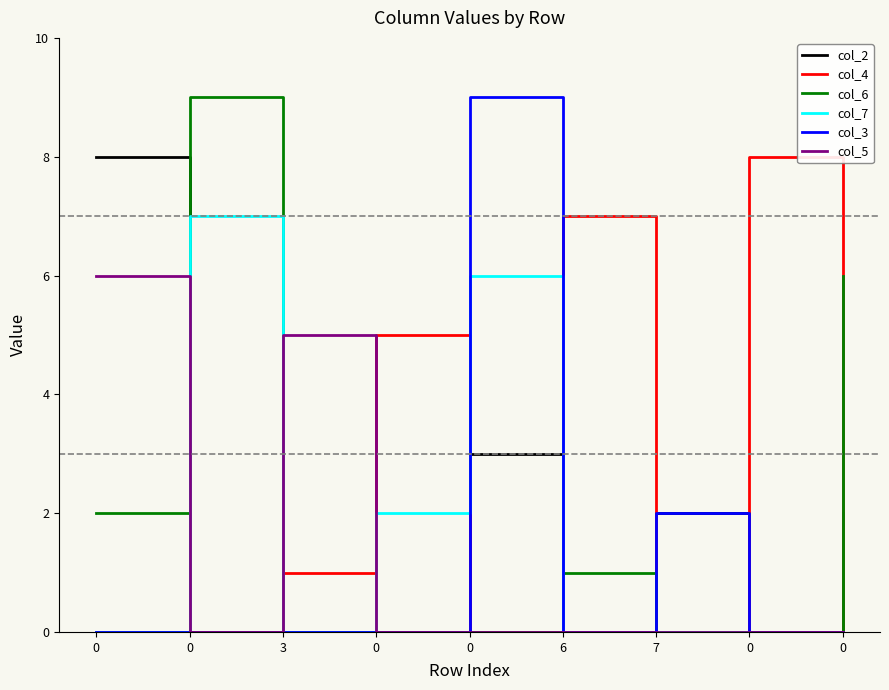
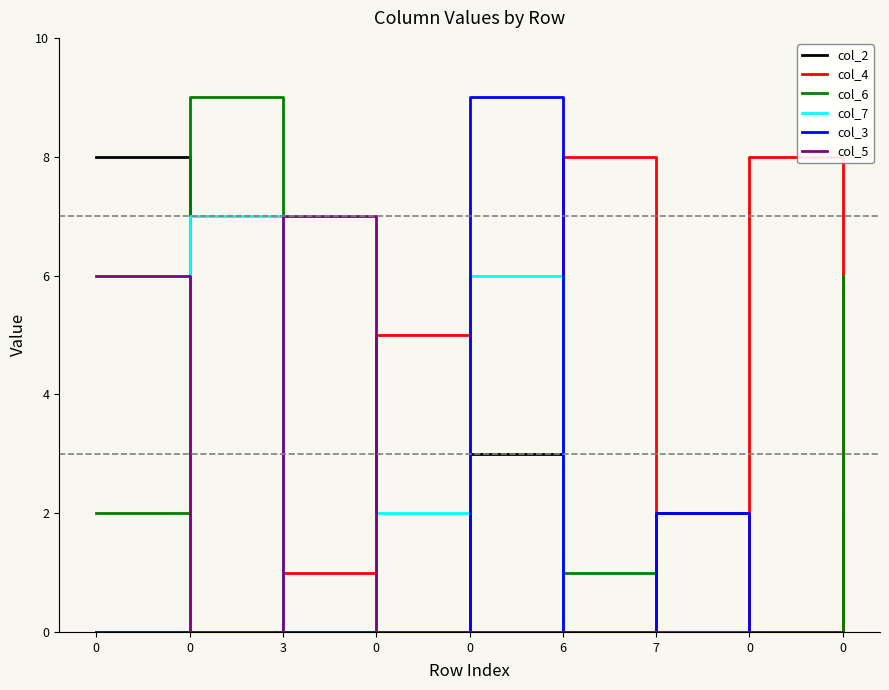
col_5, 3: 5 -> 7
col_4, 6: 7 -> 8
